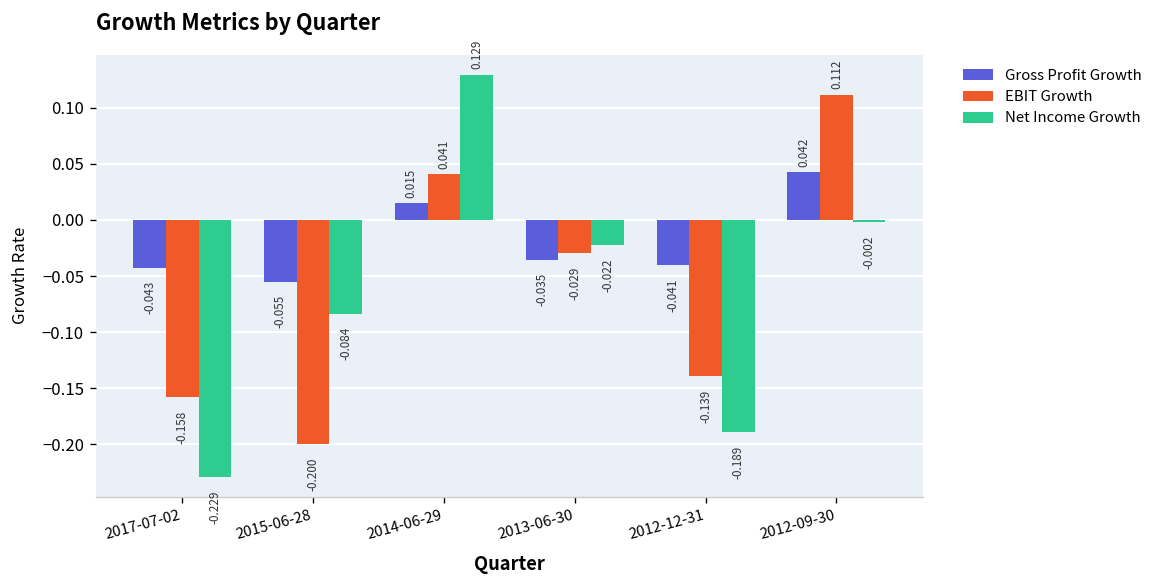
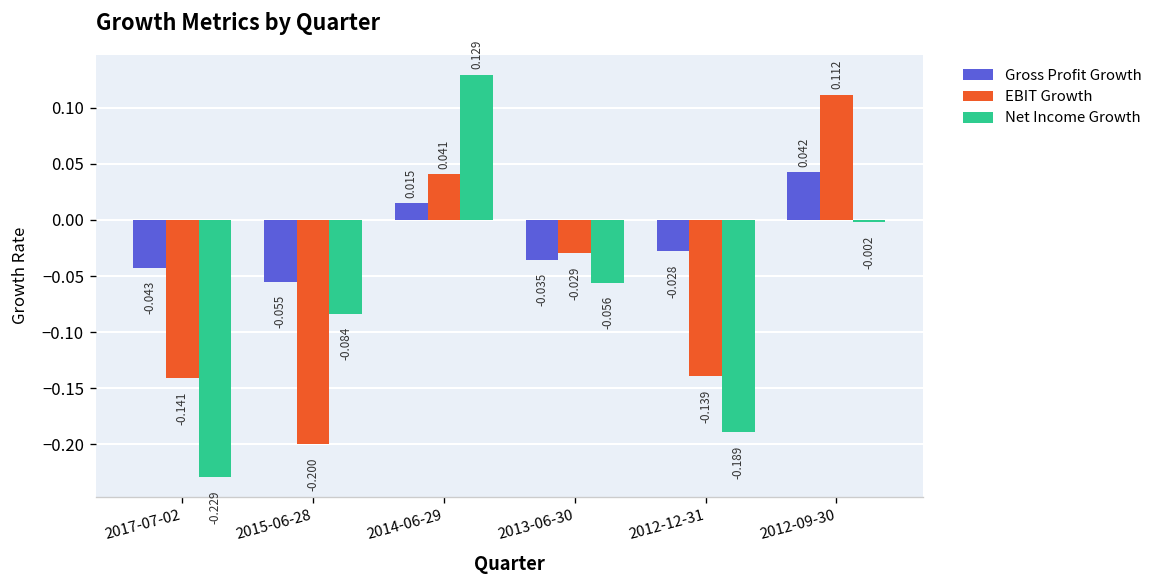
EBIT Growth, 2017-07-02: -0.158 -> -0.141
Net Income Growth, 2013-06-30: -0.022 -> -0.056
Gross Profit Growth, 2012-12-31: -0.041 -> -0.028
